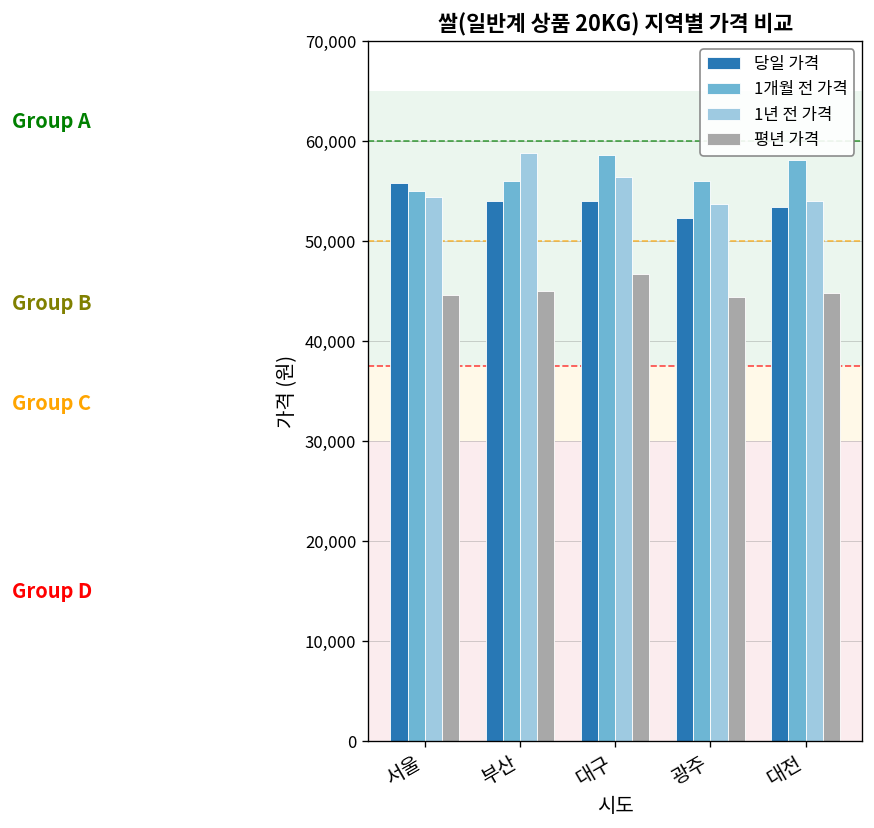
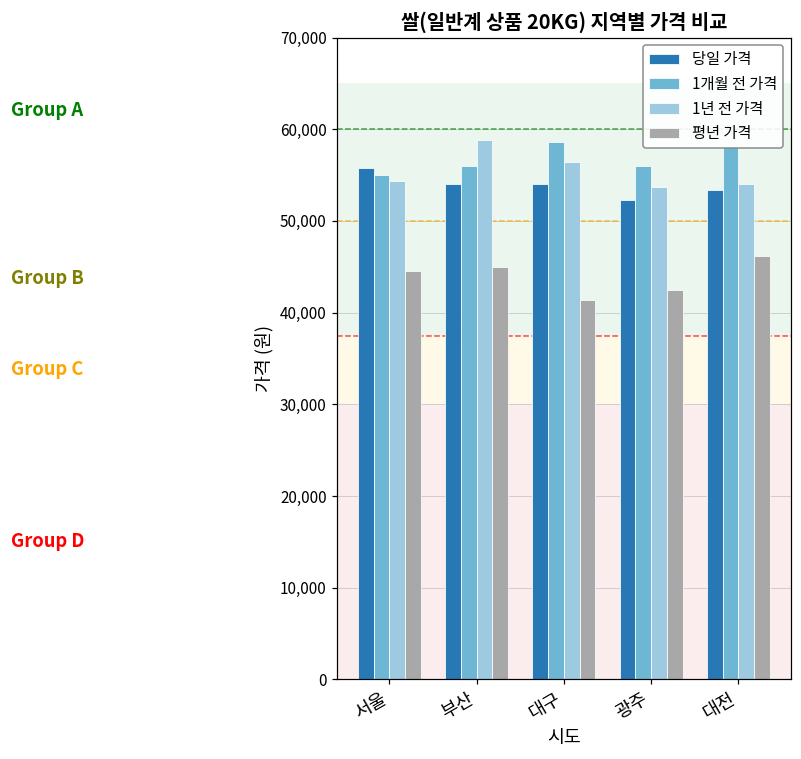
평년 가격, 대구: 47,000 -> 41,000
평년 가격, 광주: 44,000 -> 42,000
평년 가격, 대전: 45,000 -> 46,000
